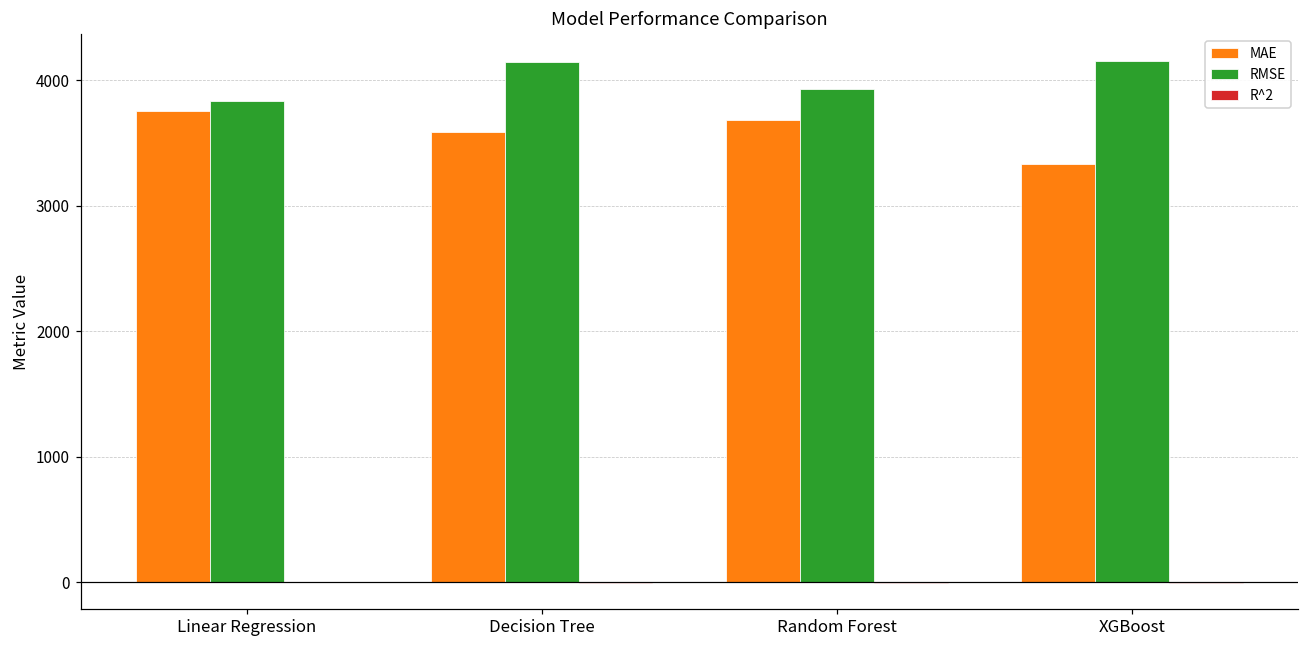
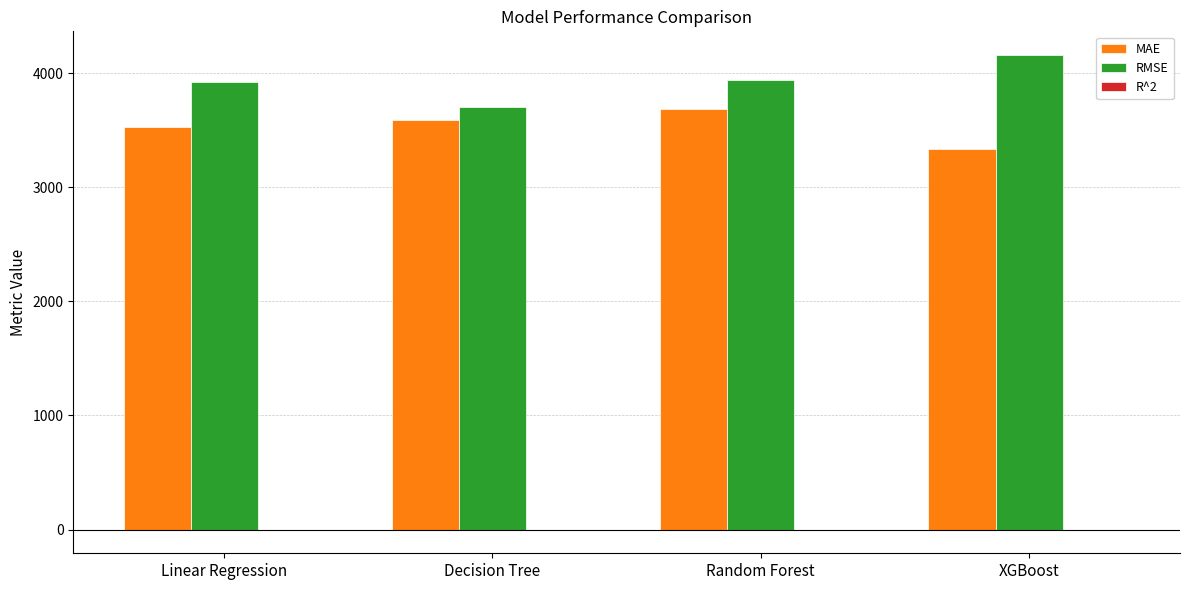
MAE, Linear Regression: 3750 -> 3530
RMSE, Linear Regression: 3840 -> 3920
RMSE, Decision Tree: 4150 -> 3710
